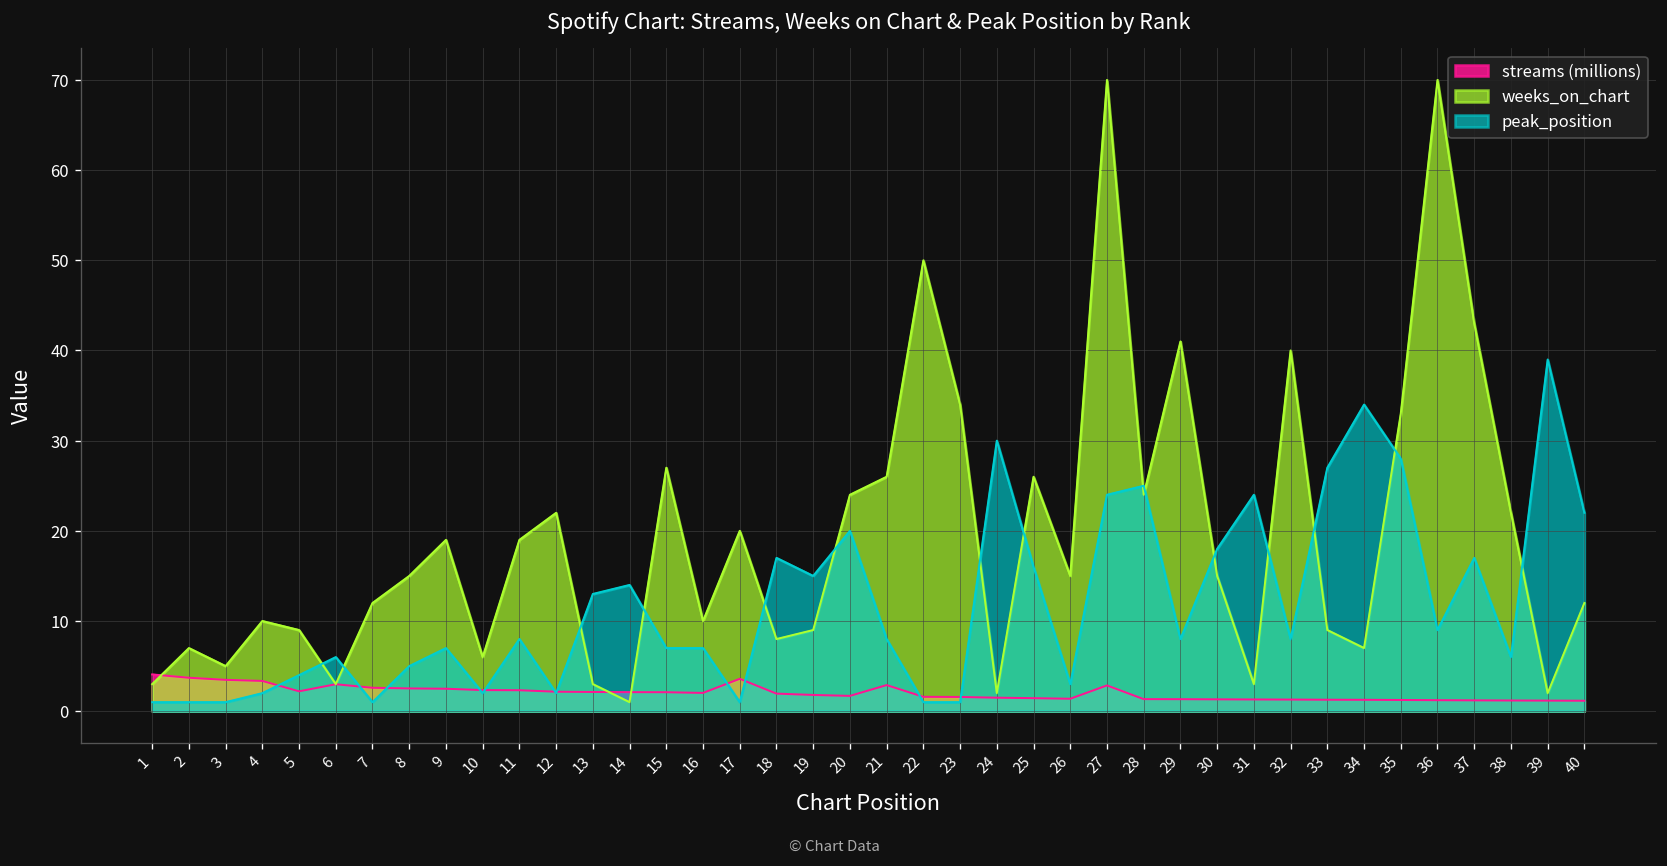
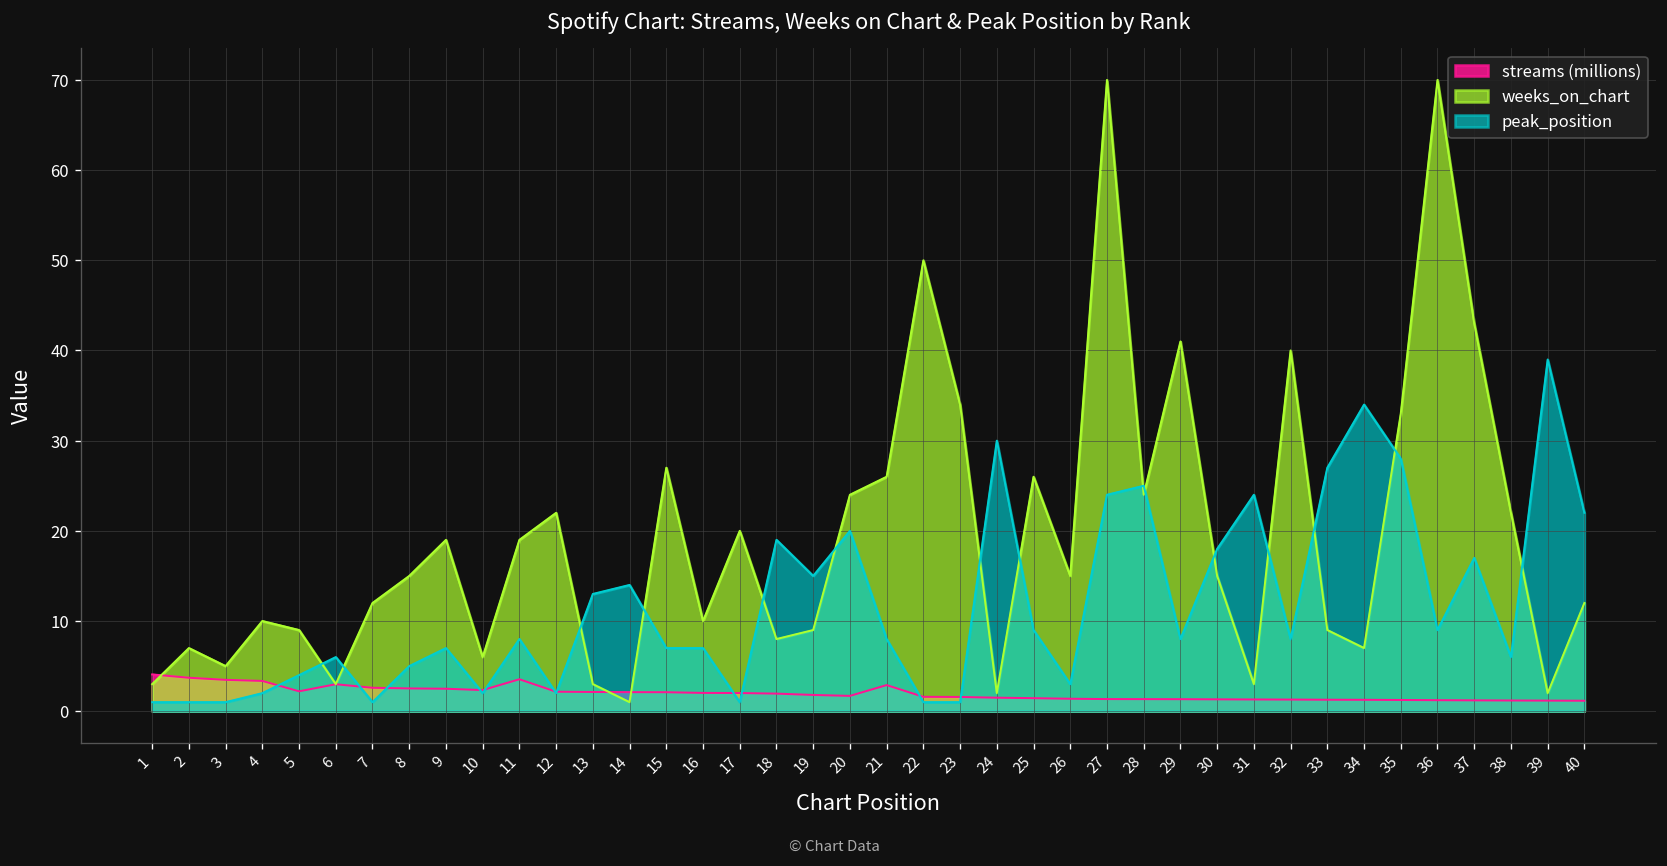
streams (millions), 11: 2 -> 4
streams (millions), 17: 4 -> 2
peak_position, 18: 17 -> 19
peak_position, 25: 16 -> 9
streams (millions), 27: 3 -> 1
